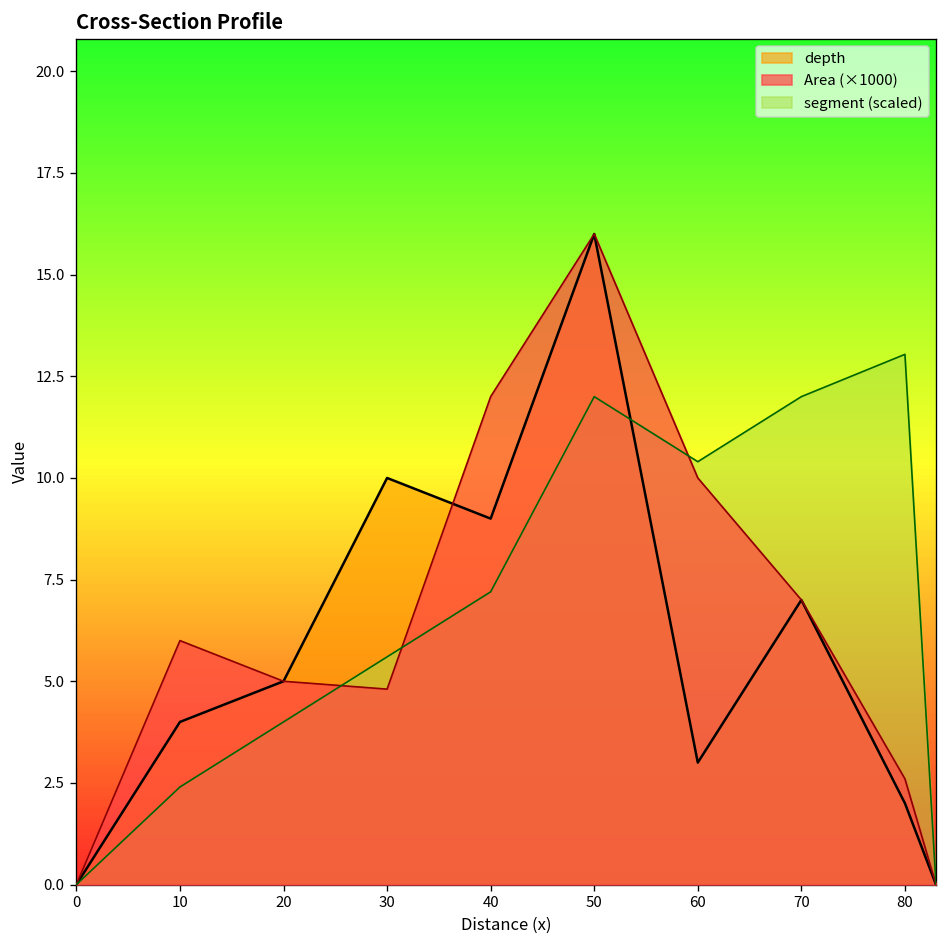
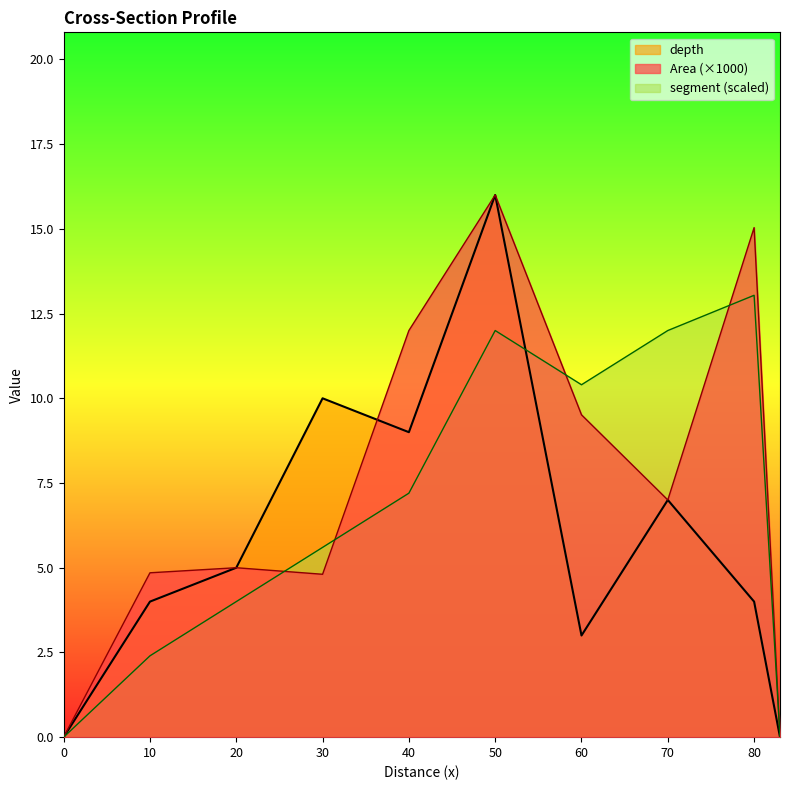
Area (×1000), 10: 6.0 -> 4.9
Area (×1000), 60: 10.0 -> 9.5
depth, 80: 2 -> 4
Area (×1000), 80: 2.6 -> 15.0
